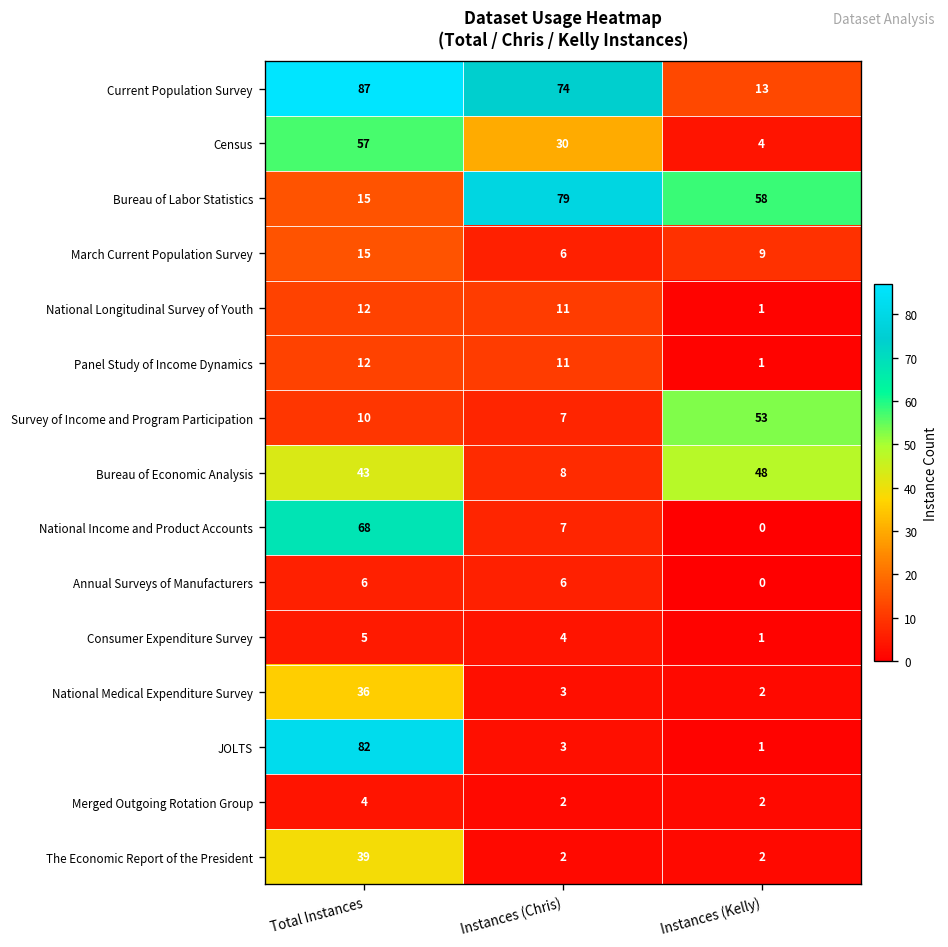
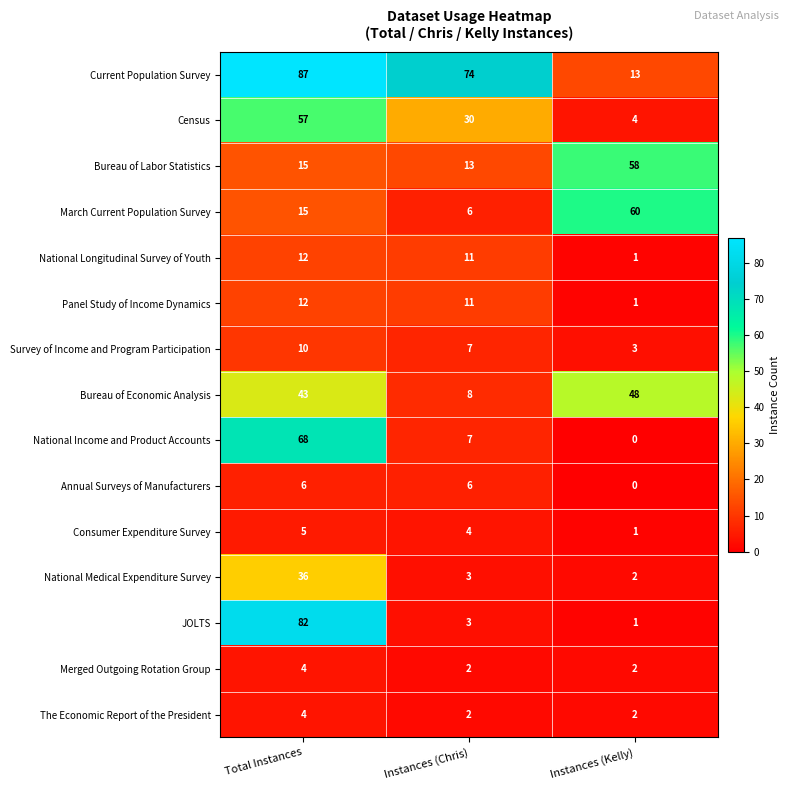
Bureau of Labor Statistics, Instances (Chris): 79 -> 13
March Current Population Survey, Instances (Kelly): 9 -> 60
Survey of Income and Program Participation, Instances (Kelly): 53 -> 3
The Economic Report of the President, Total Instances: 39 -> 4
